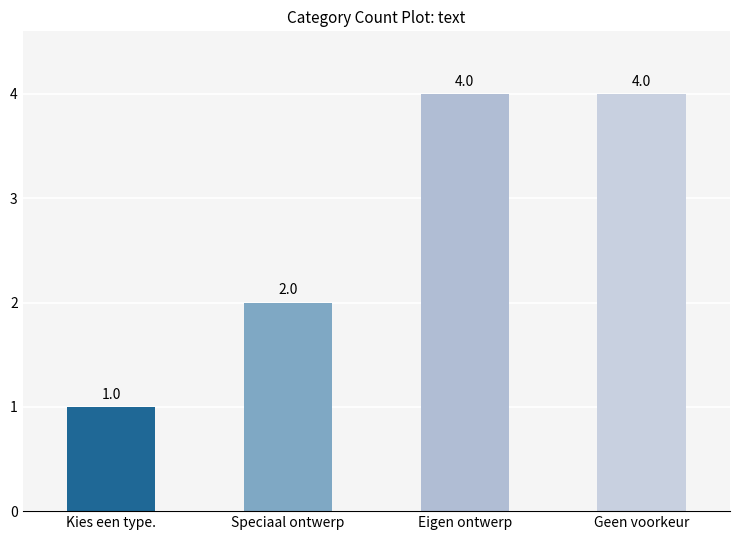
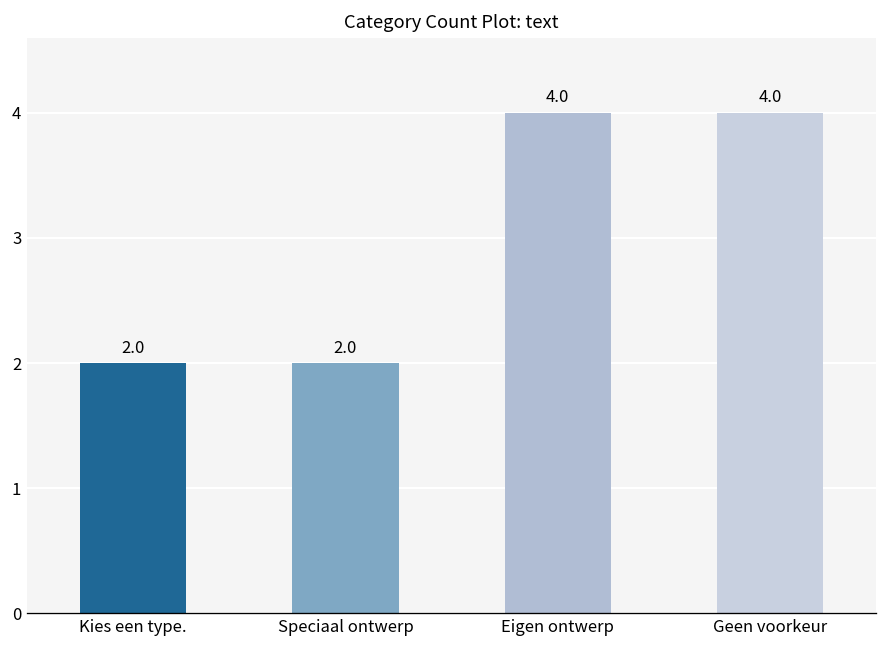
Kies een type.: 1.0 -> 2.0
